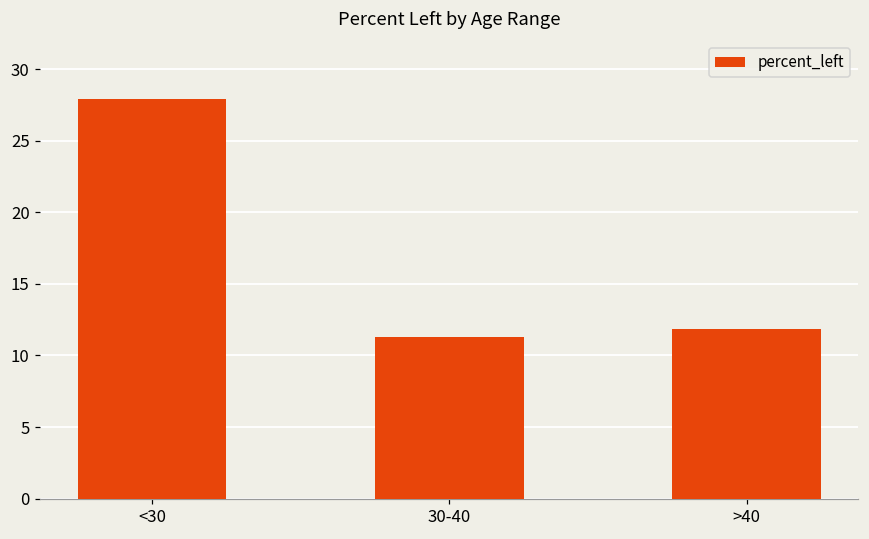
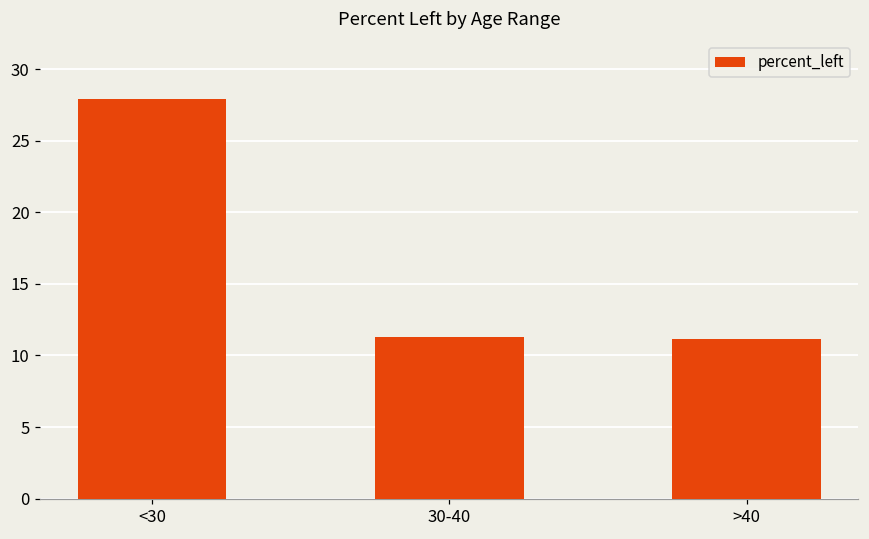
>40: 11.8 -> 11.2
